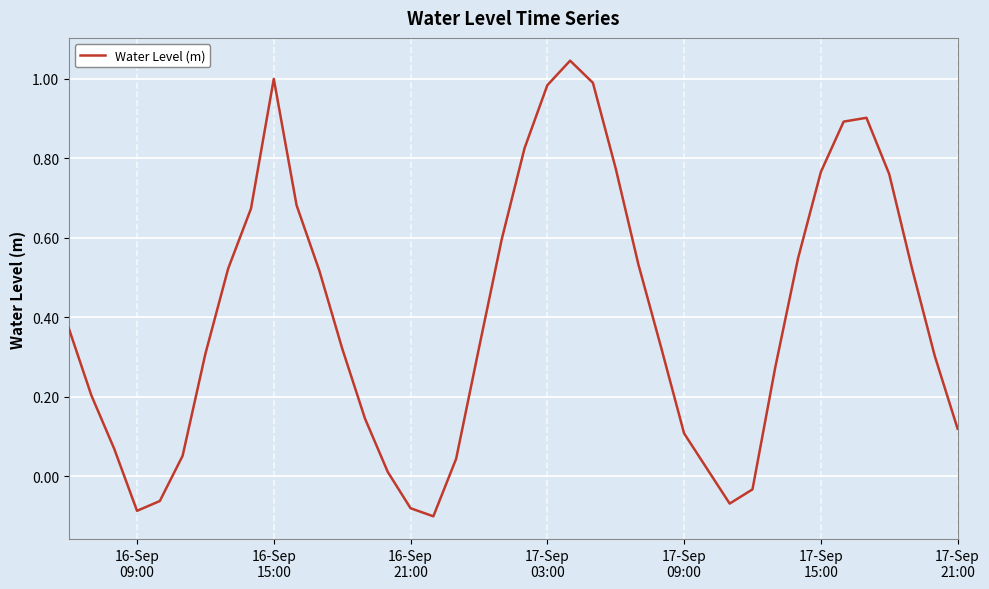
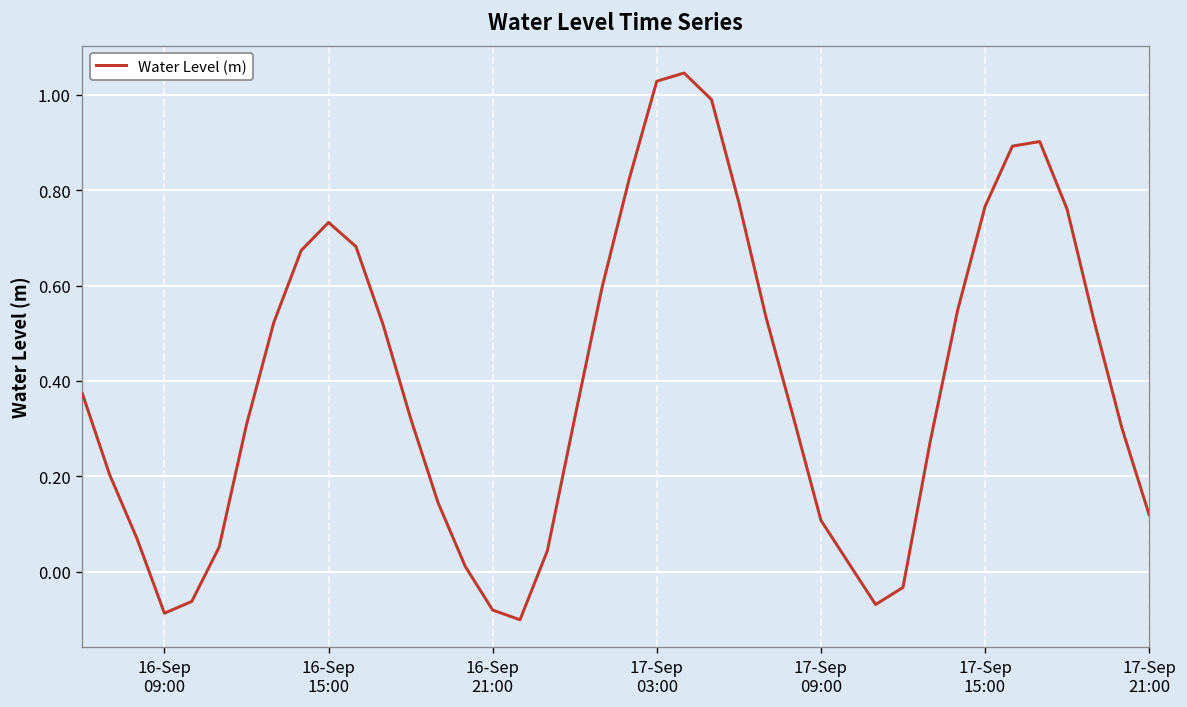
16-Sep 15:00: 1.00 -> 0.73
17-Sep 03:00: 0.98 -> 1.03
